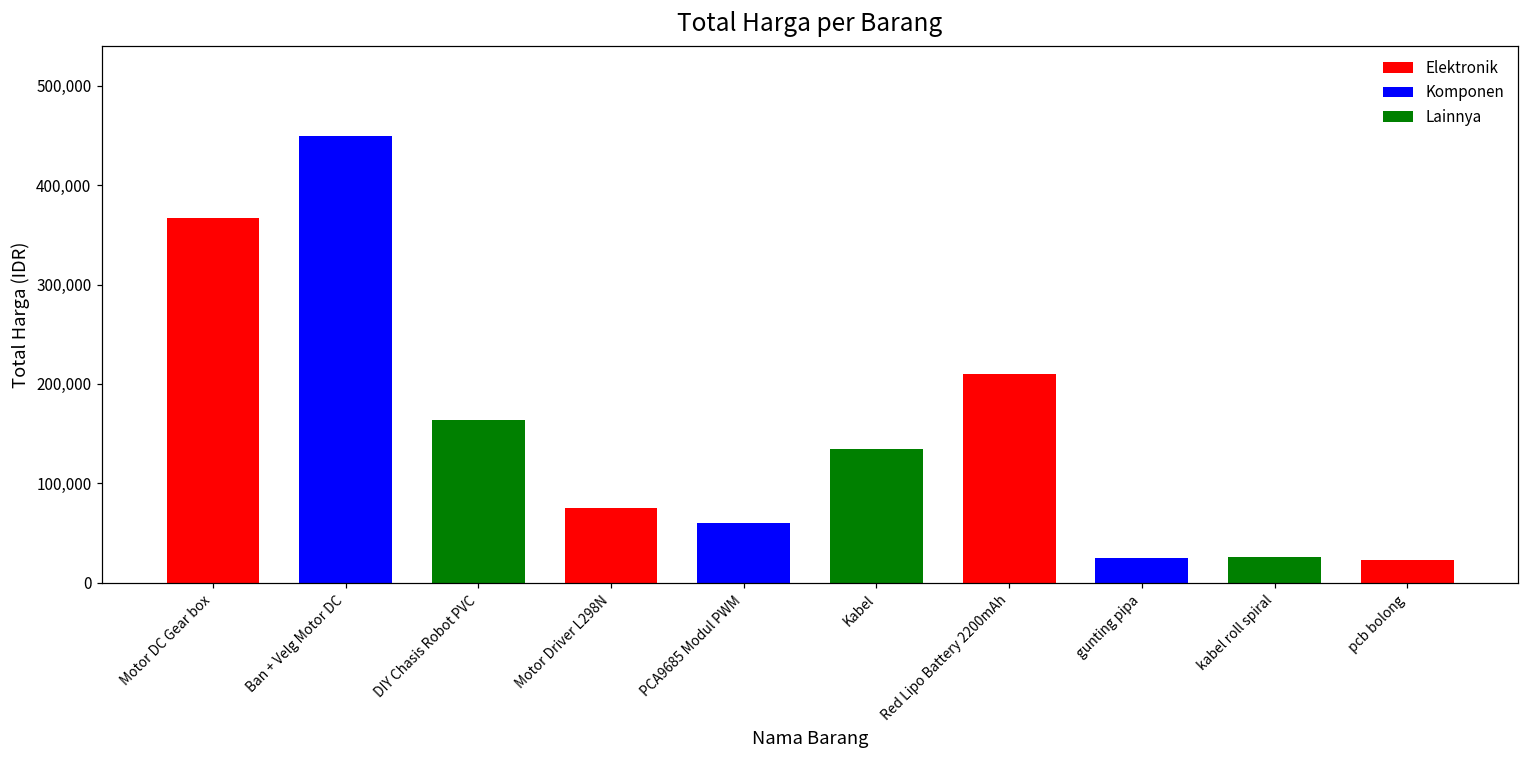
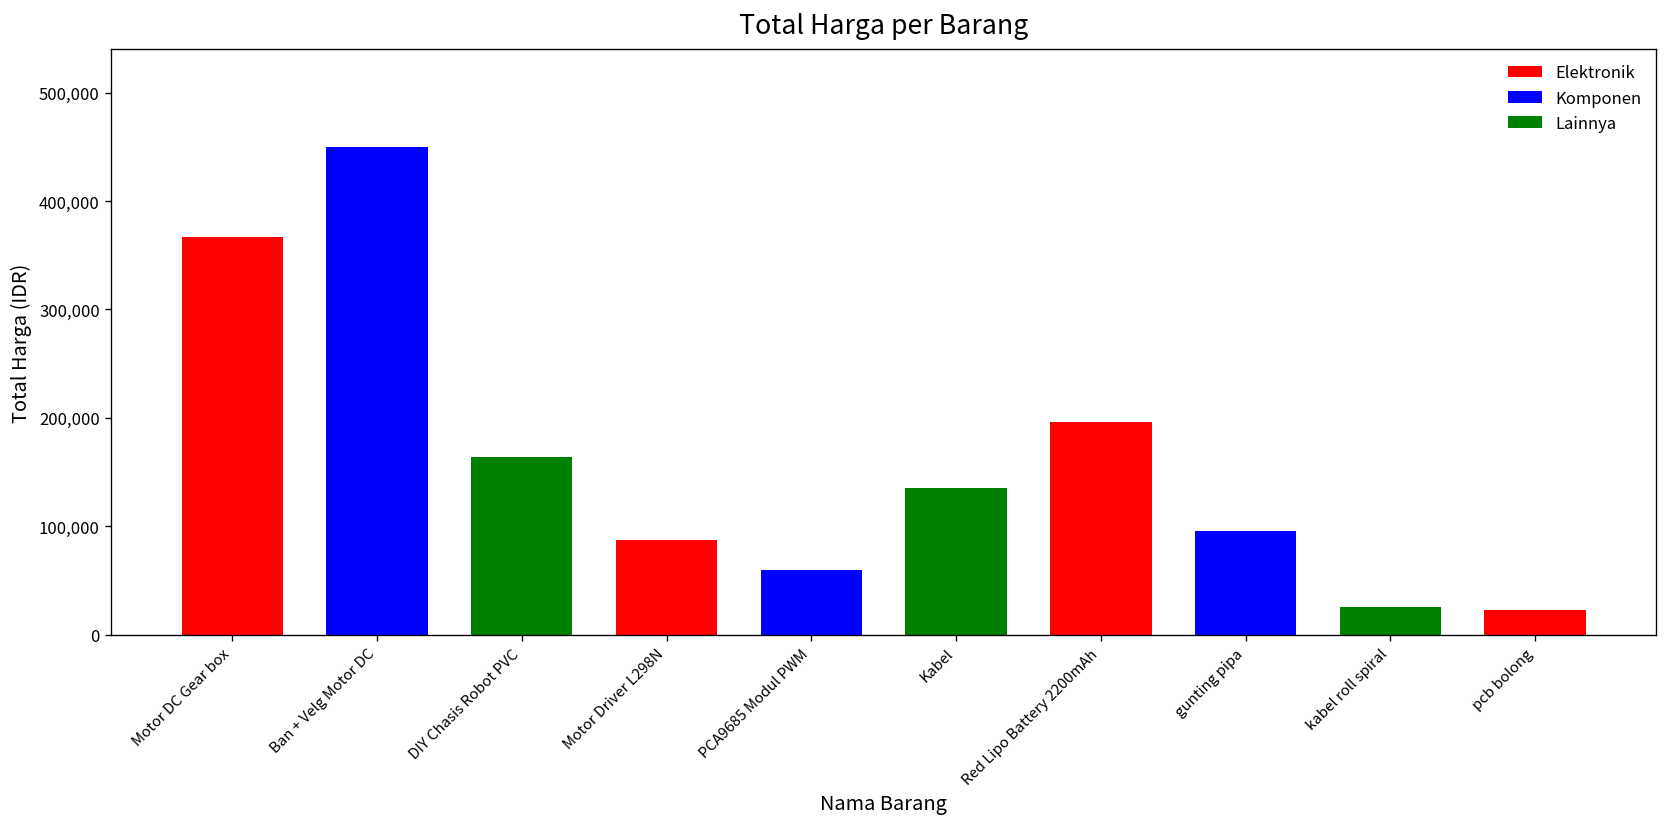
Motor Driver L298N: 80,000 -> 90,000
Red Lipo Battery 2200mAh: 210,000 -> 200,000
gunting pipa: 30,000 -> 100,000
